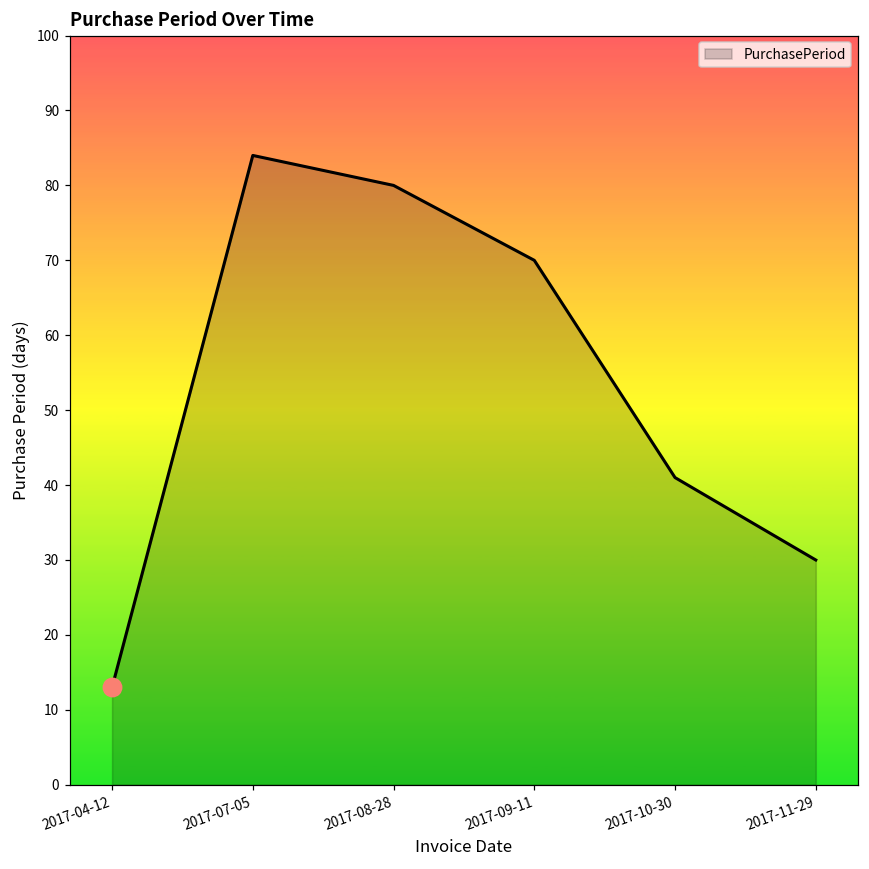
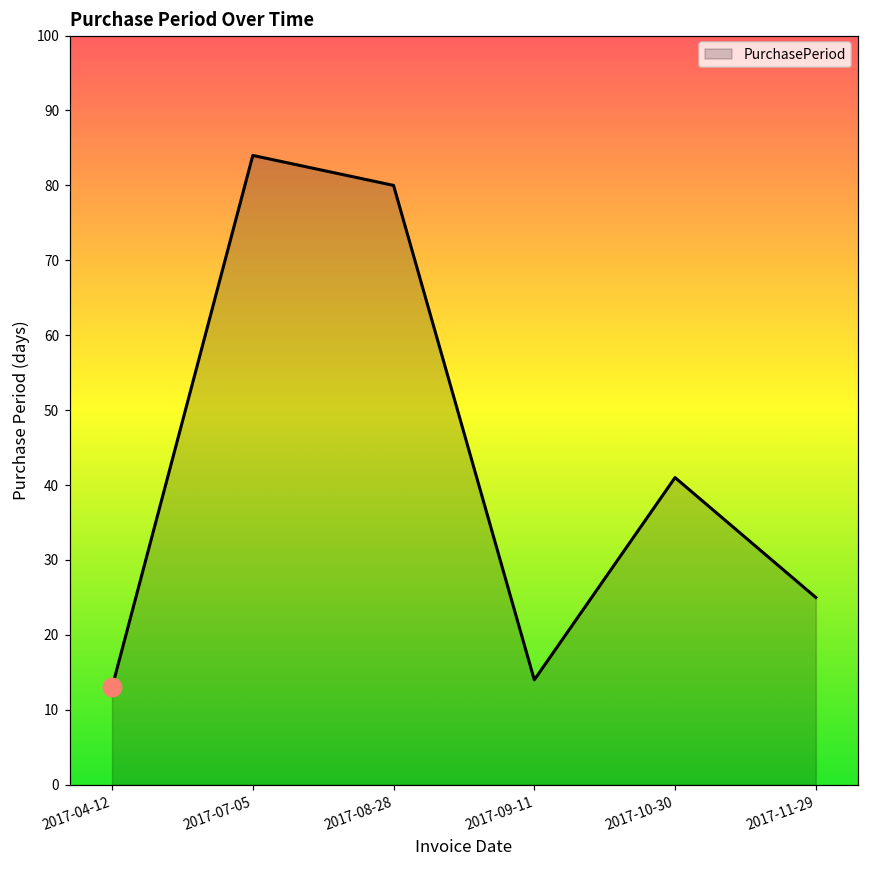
PurchasePeriod, 2017-09-11: 70 -> 14
PurchasePeriod, 2017-11-29: 30 -> 25
